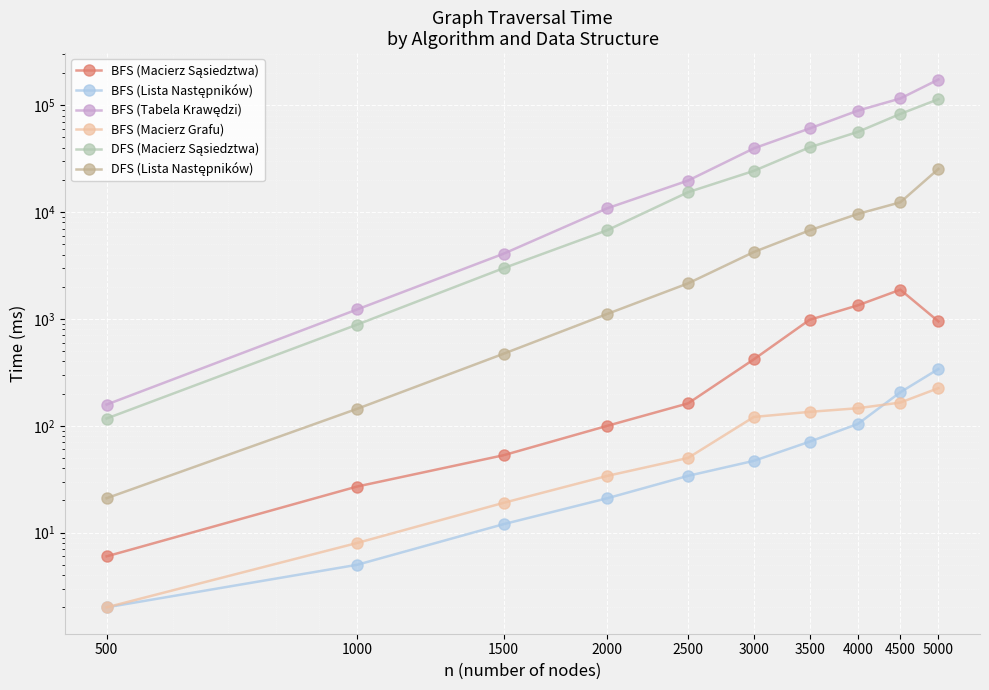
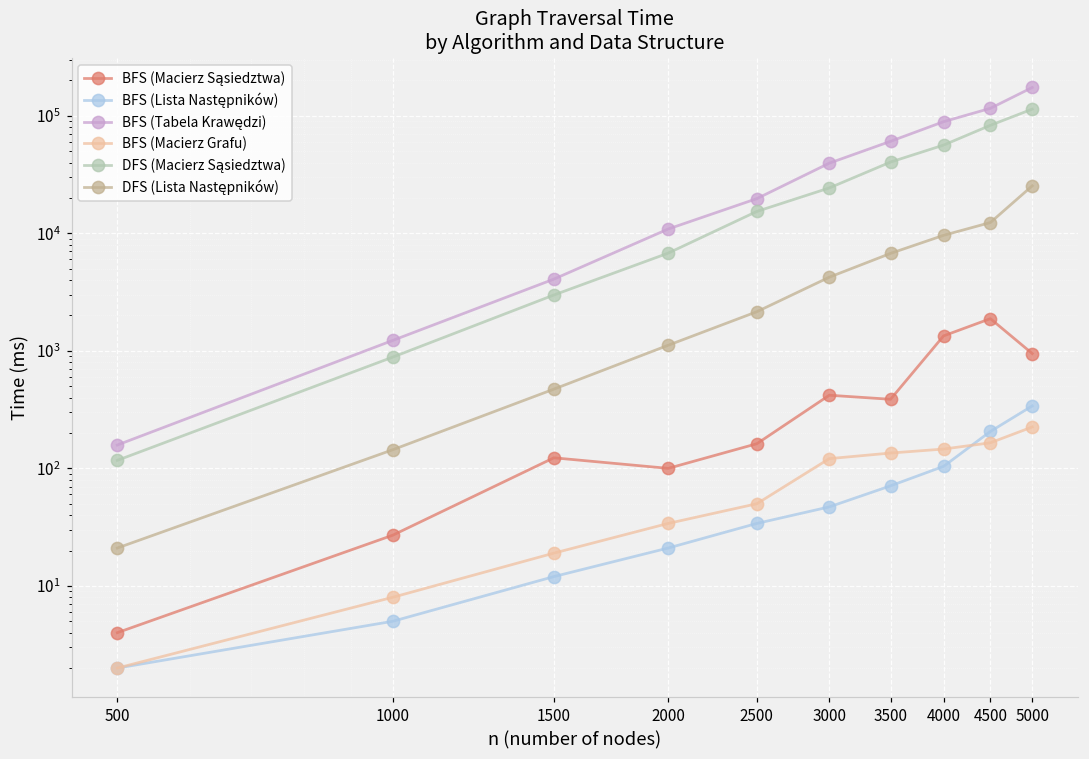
BFS (Macierz Sąsiedztwa), 500: 6 -> 4
BFS (Macierz Sąsiedztwa), 1500: 50 -> 120
BFS (Macierz Sąsiedztwa), 3500: 1000 -> 390
